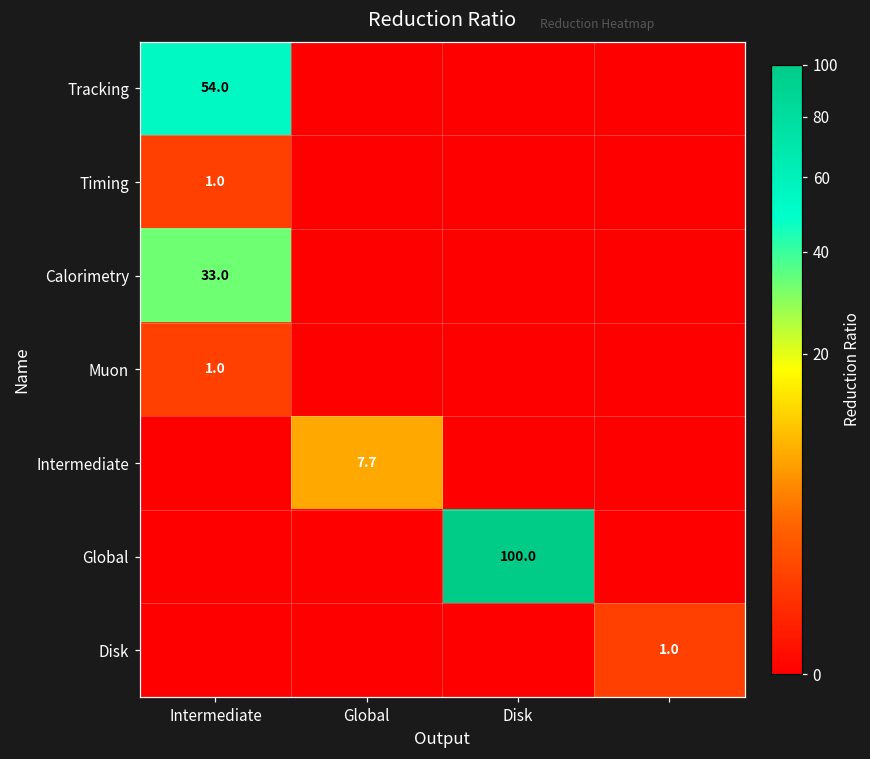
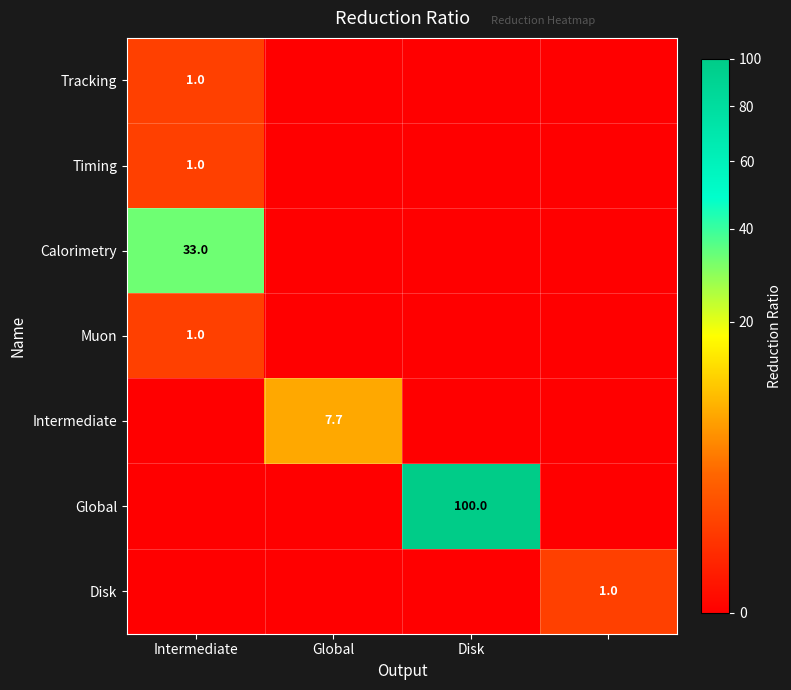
Tracking, Intermediate: 54.0 -> 1.0
